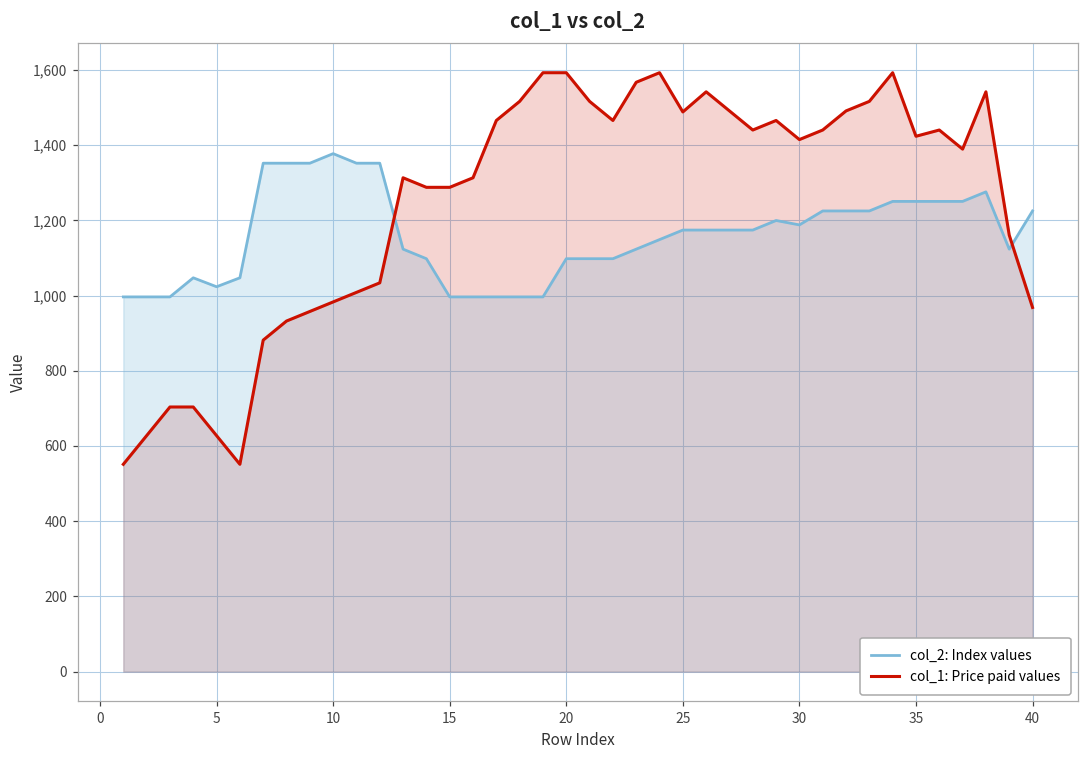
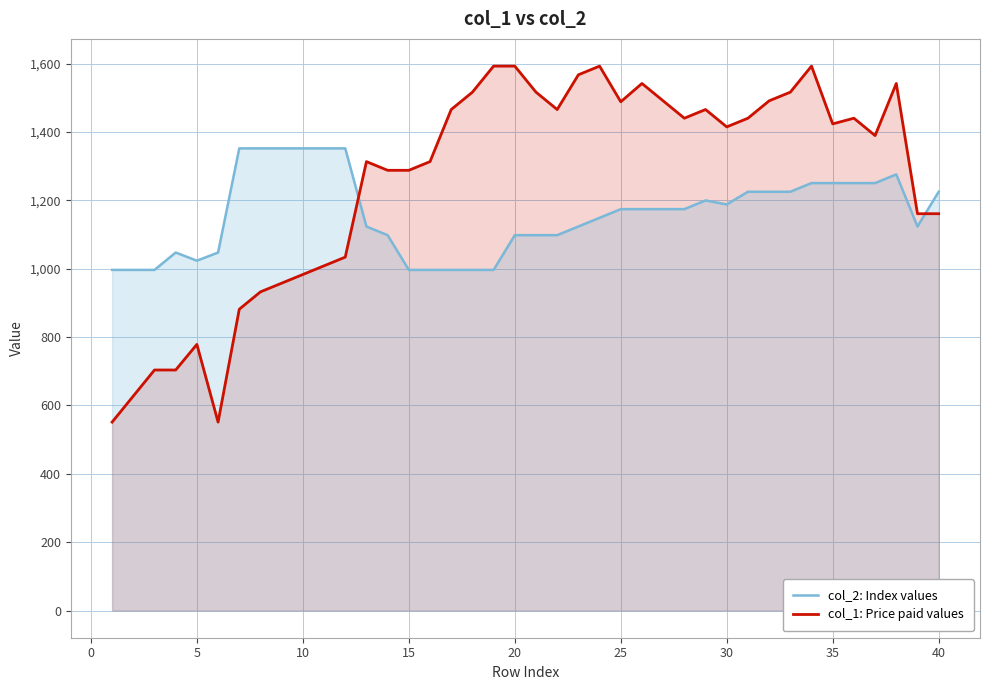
col_1: Price paid values, 5: 630 -> 780
col_2: Index values, 10: 1,380 -> 1,350
col_1: Price paid values, 40: 970 -> 1,160
